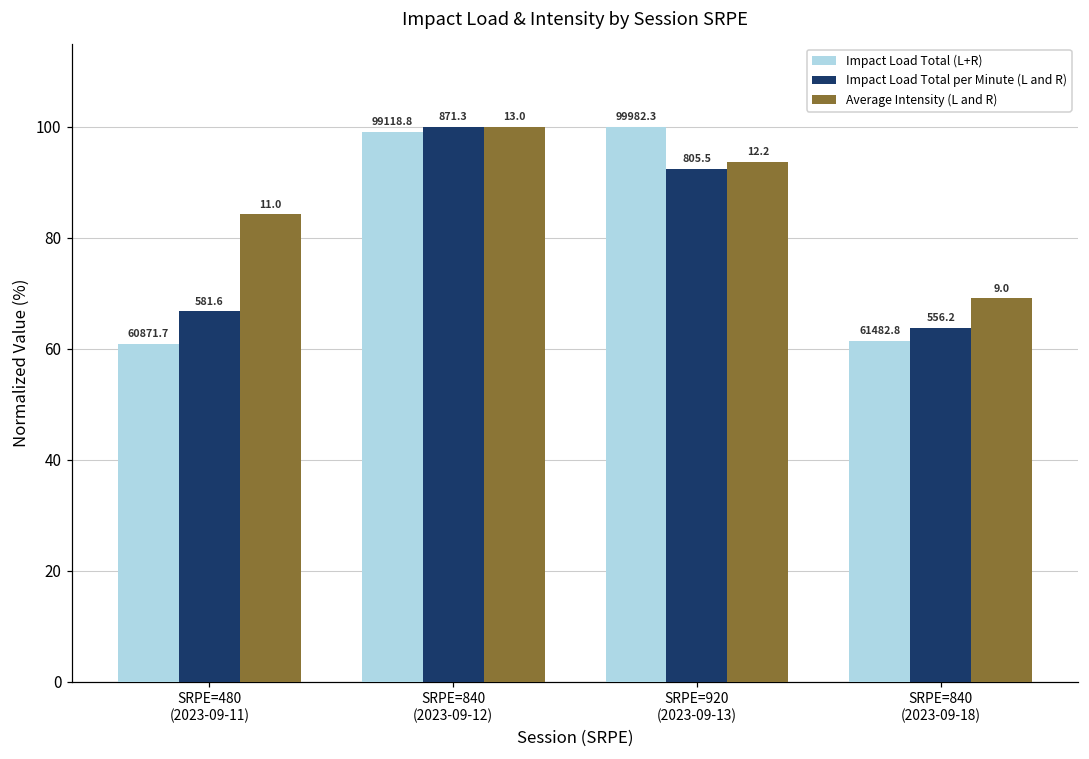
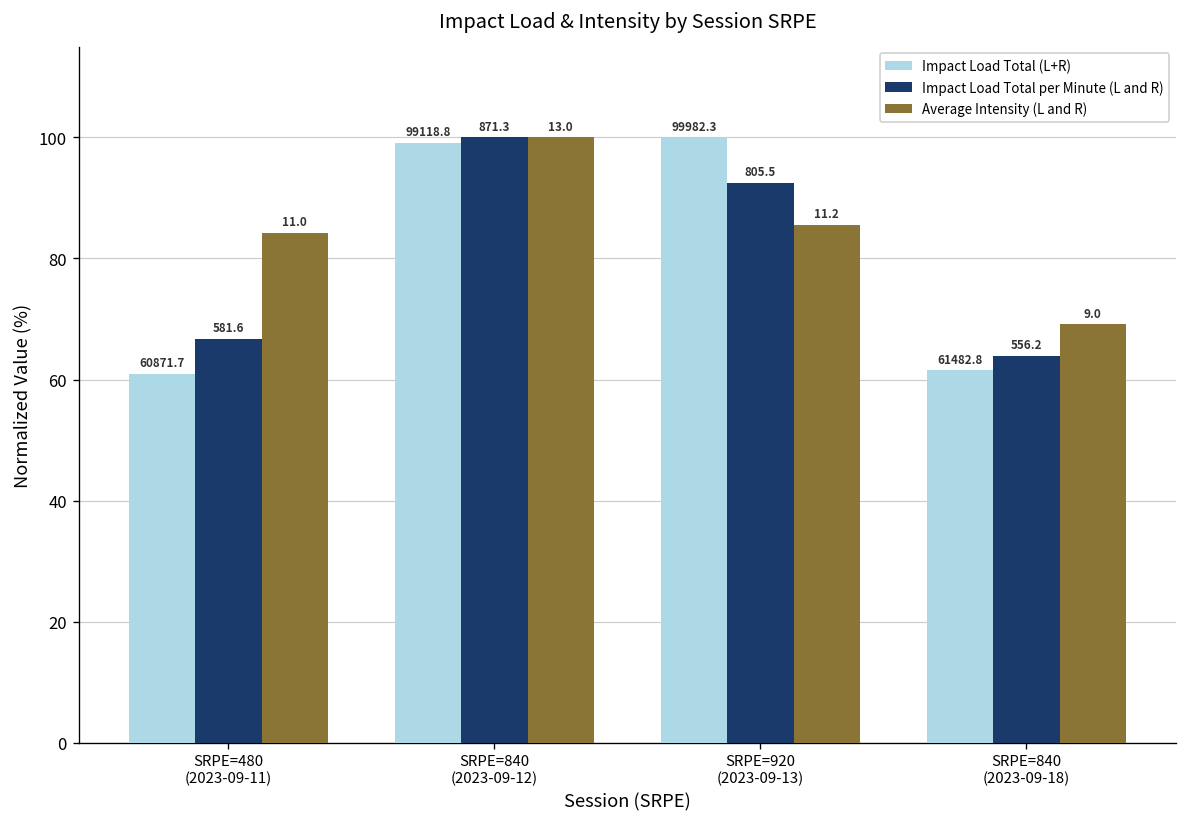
Average Intensity (L and R), SRPE=920 (2023-09-13): 12.2 -> 11.2
